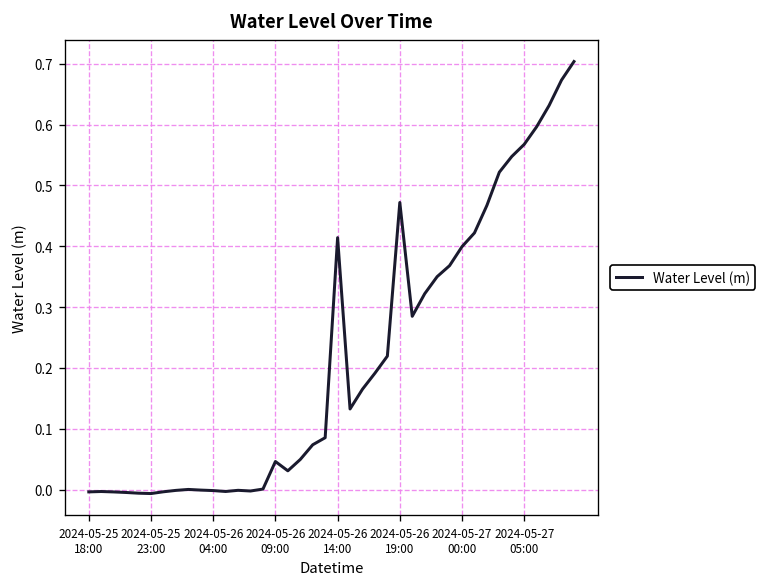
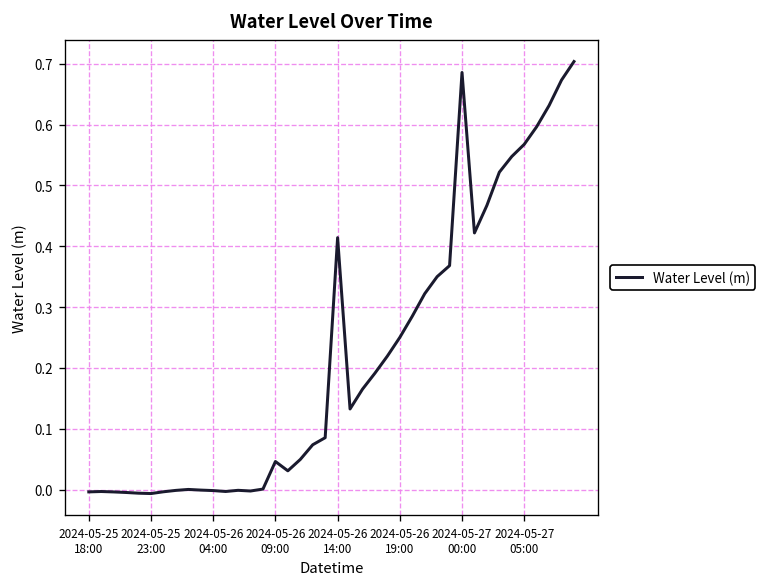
2024-05-26 19:00: 0.47 -> 0.25
2024-05-27 00:00: 0.40 -> 0.69
